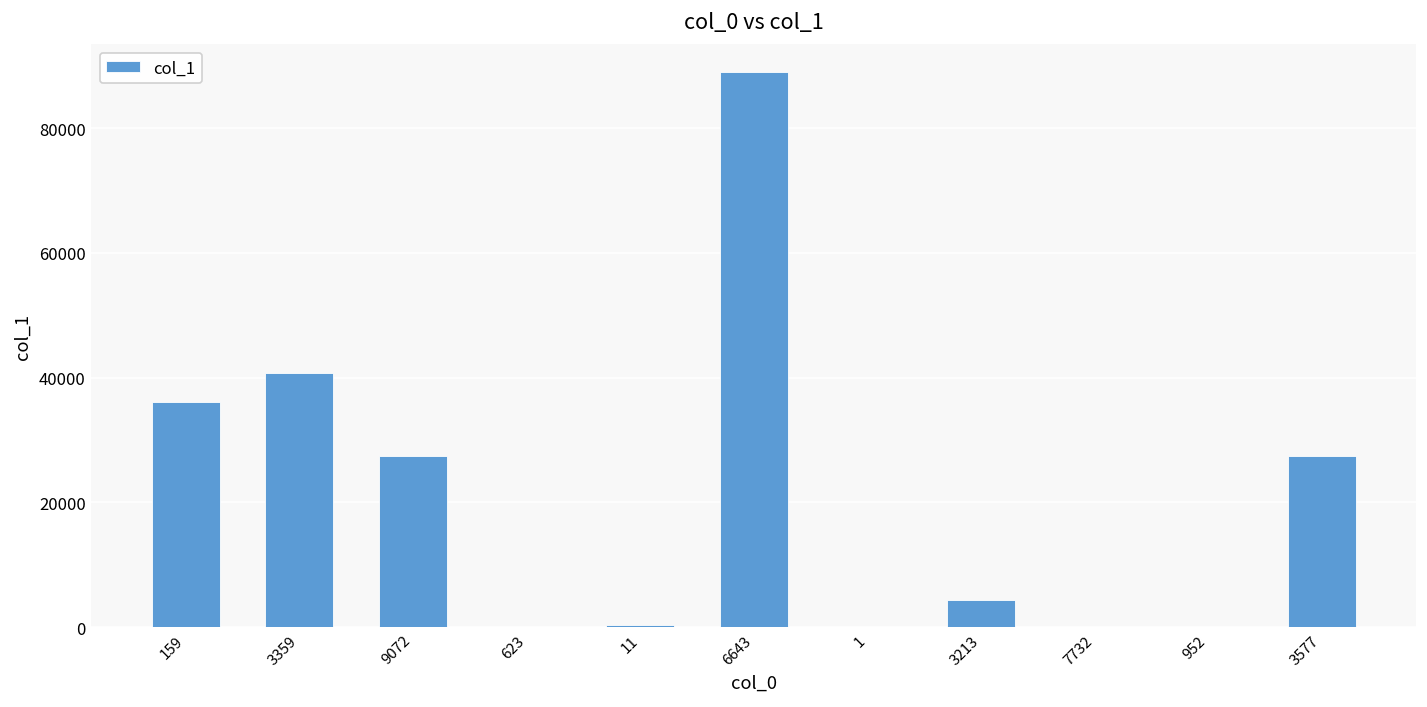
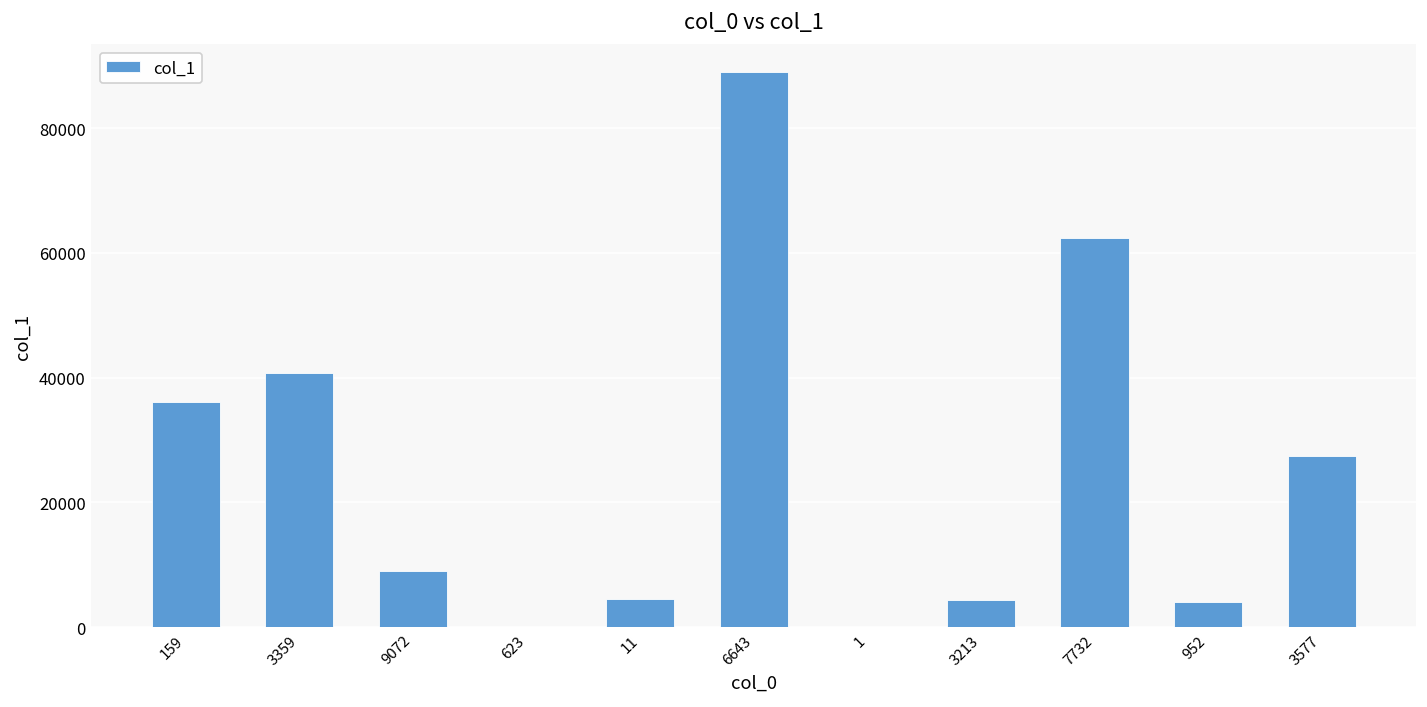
9072: 27000 -> 9000
11: 0 -> 5000
7732: 0 -> 62000
952: 0 -> 4000
